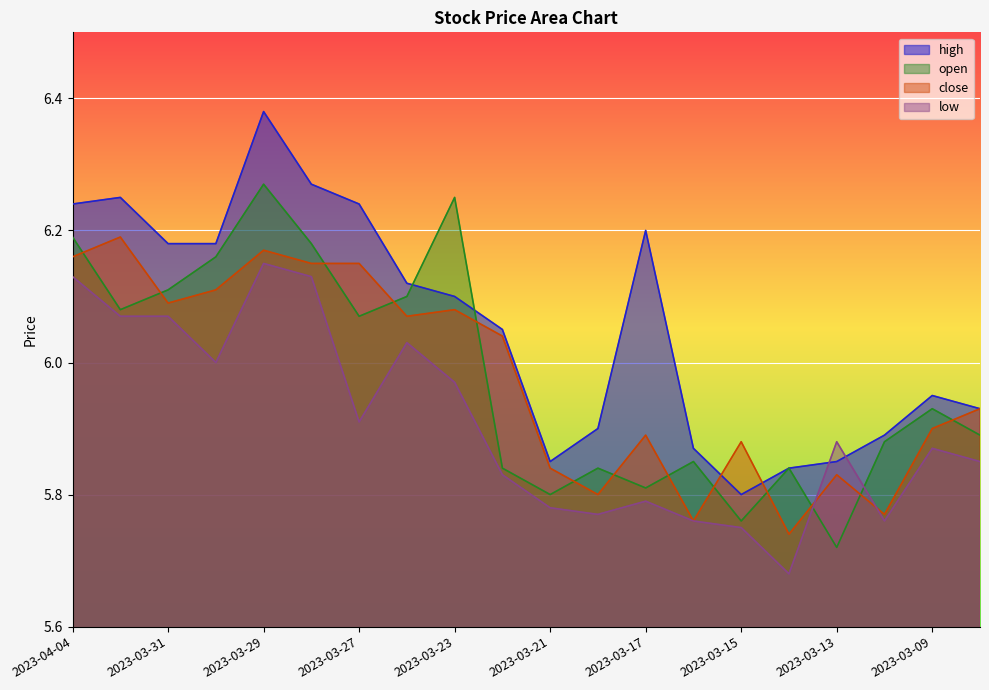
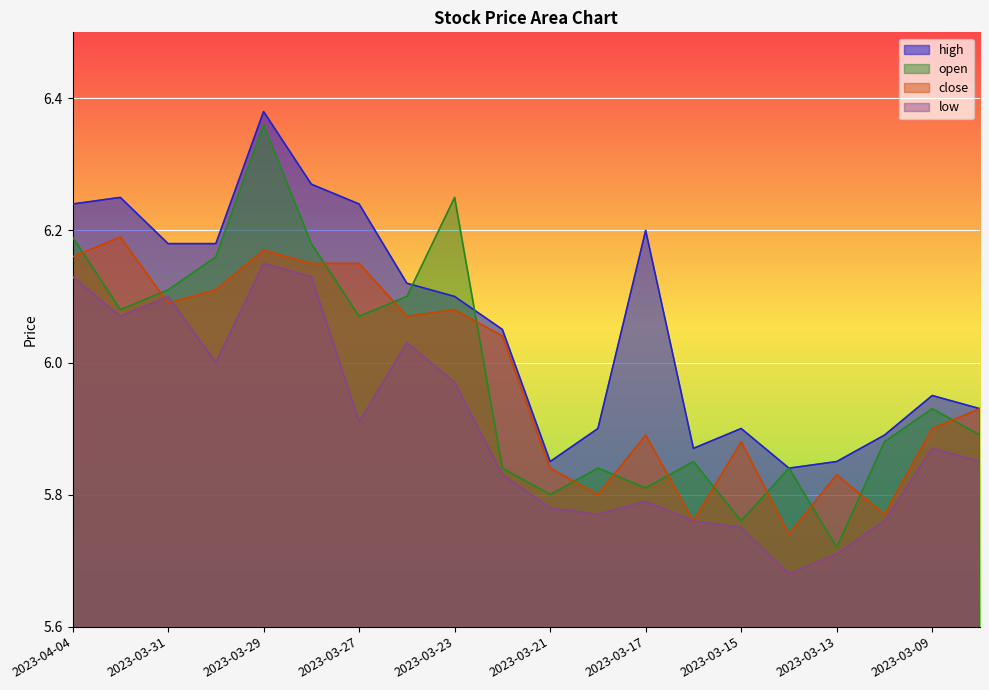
low, 2023-03-31: 6.07 -> 6.10
open, 2023-03-29: 6.27 -> 6.36
high, 2023-03-15: 5.8 -> 5.9
low, 2023-03-13: 5.88 -> 5.71
